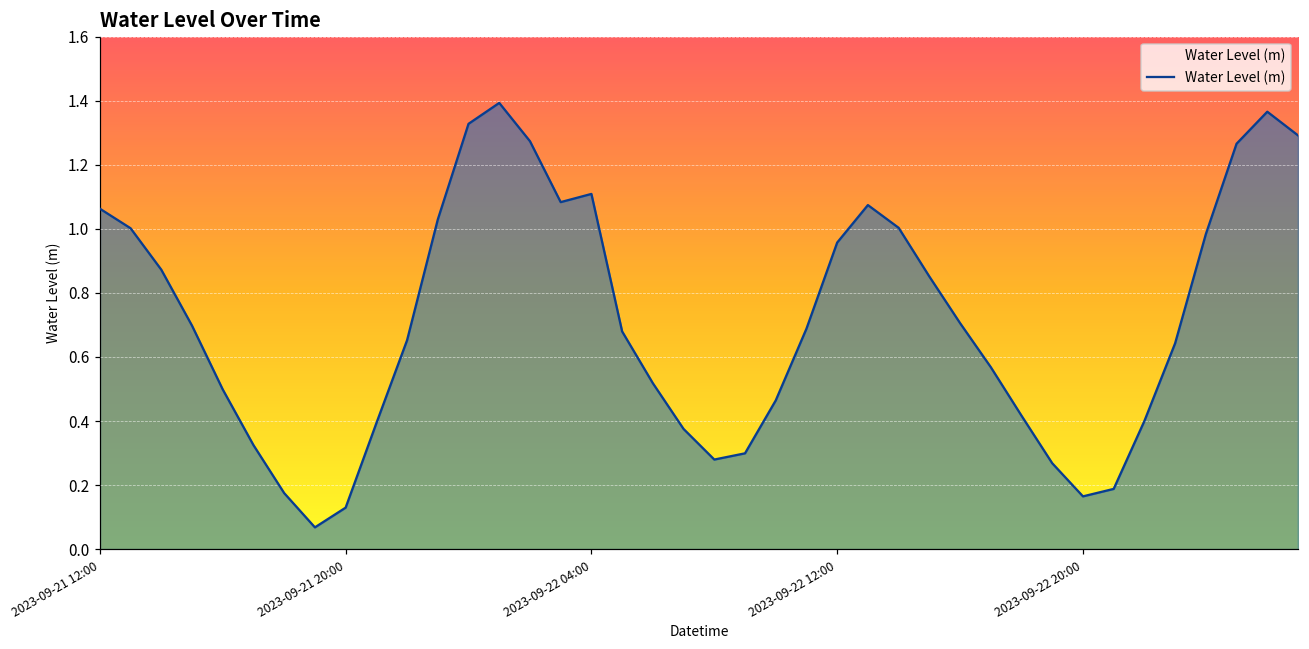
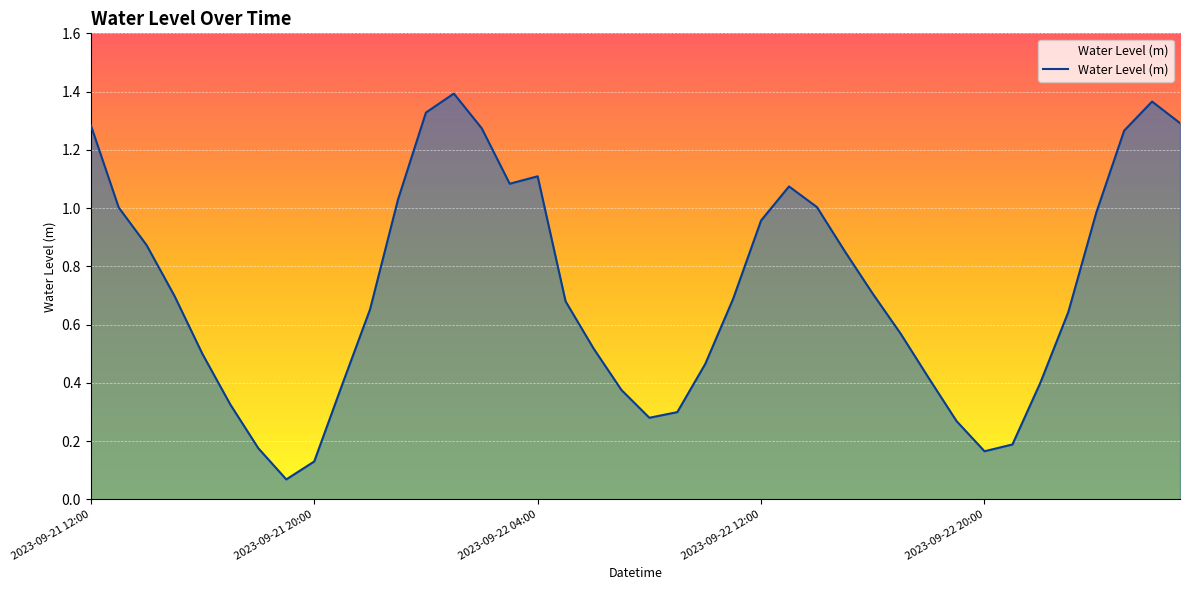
2023-09-21 12:00: 1.06 -> 1.28
